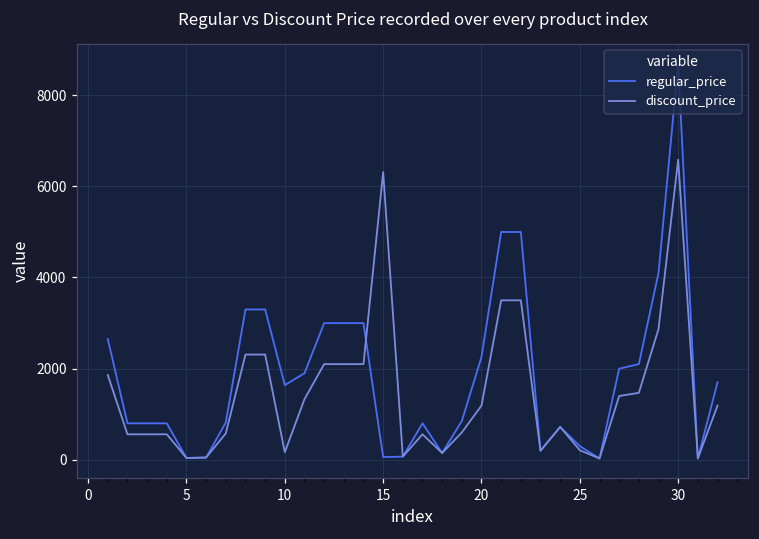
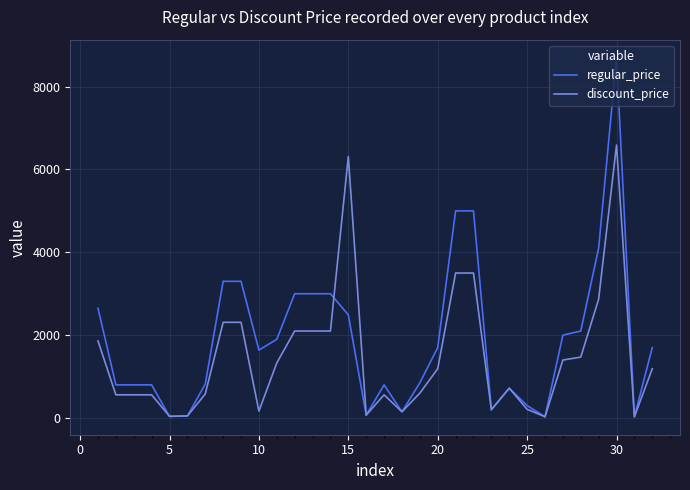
regular_price, 15: 100 -> 2500
regular_price, 20: 2300 -> 1700
